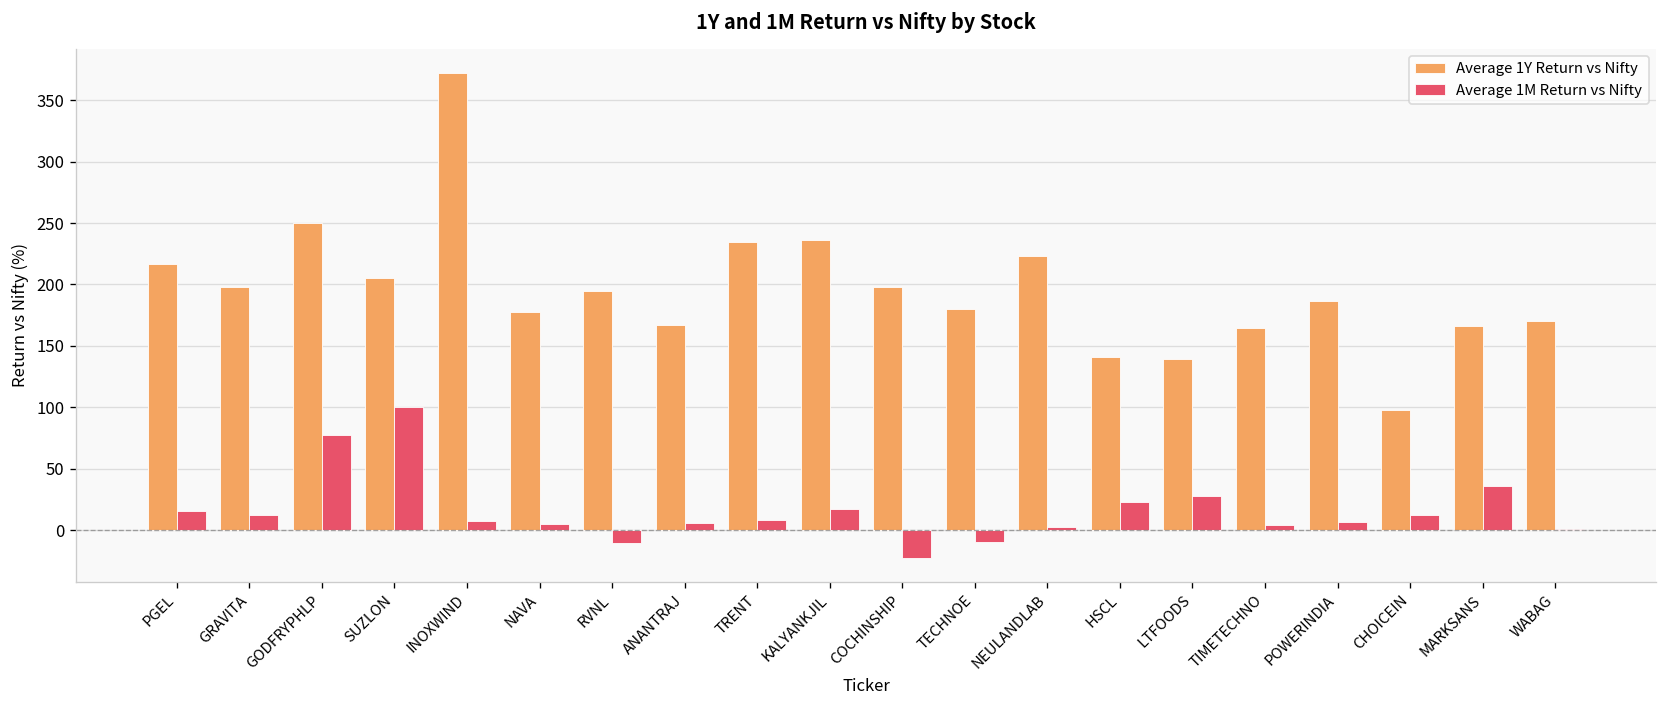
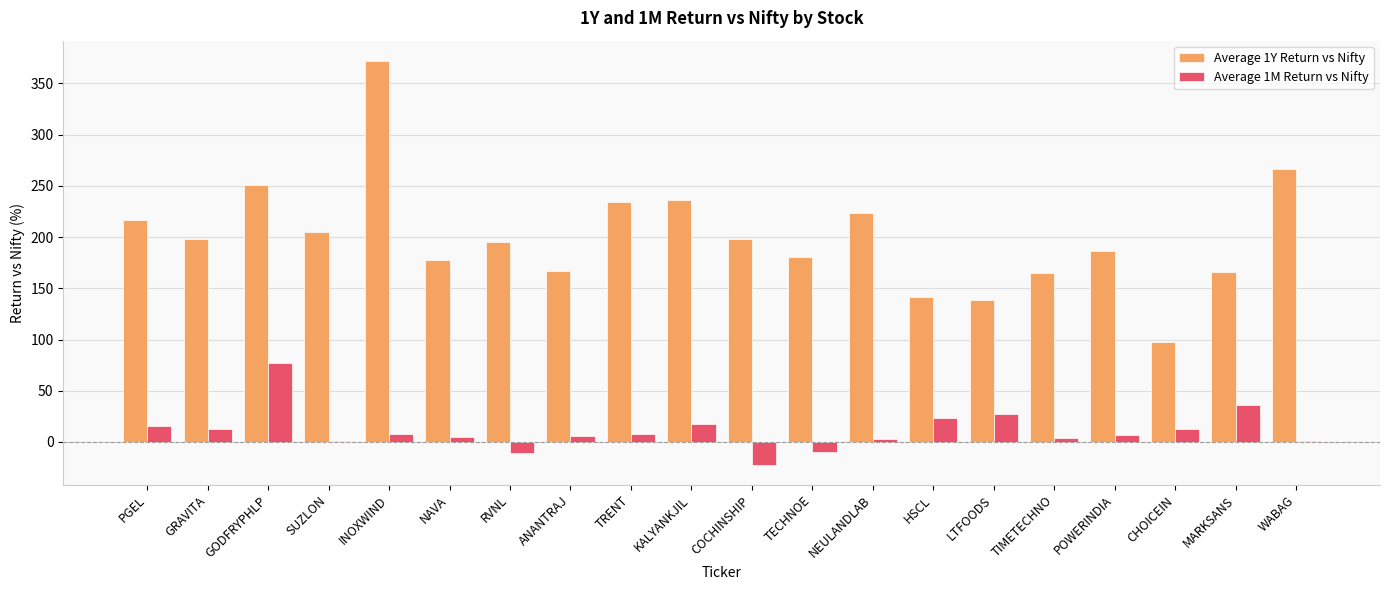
Average 1M Return vs Nifty, SUZLON: 101 -> 1
Average 1Y Return vs Nifty, WABAG: 170 -> 267
